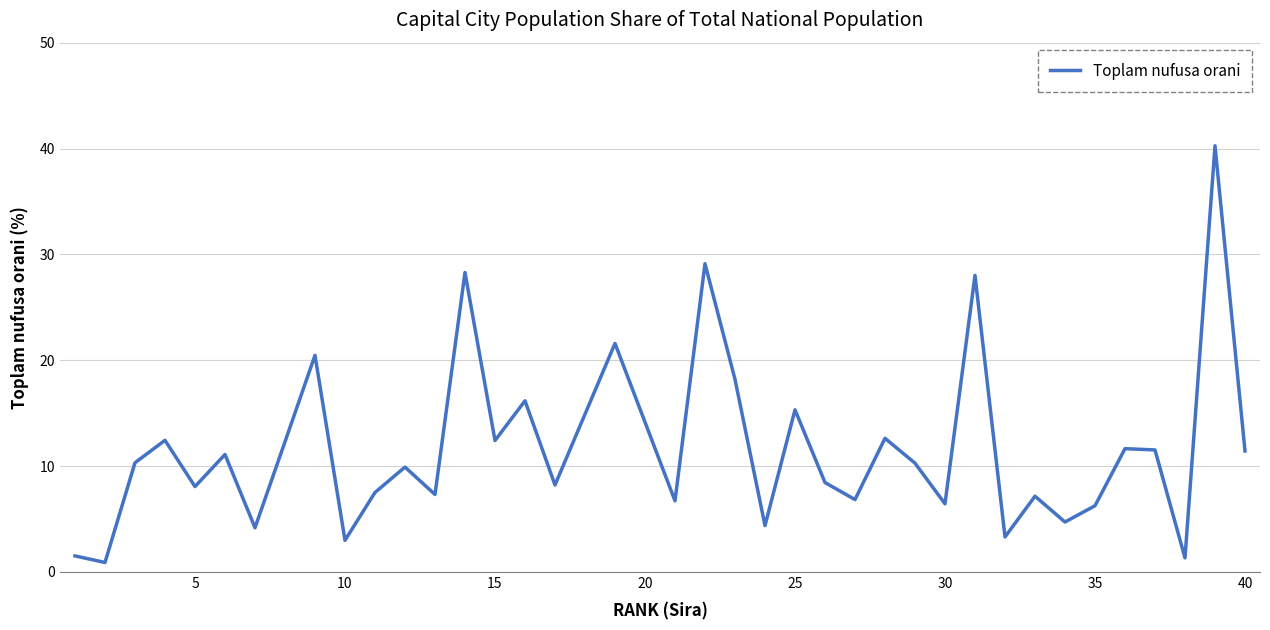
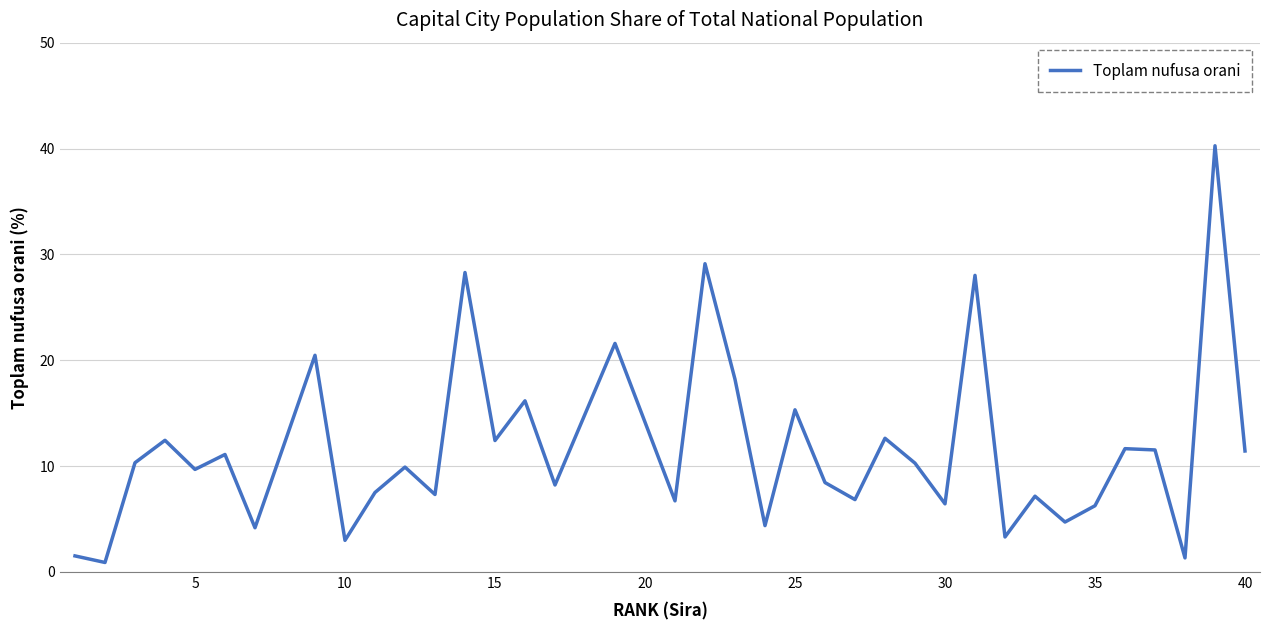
5: 8.1 -> 9.7
